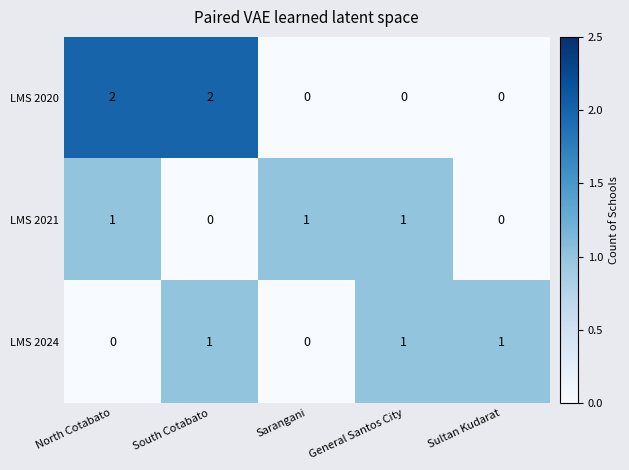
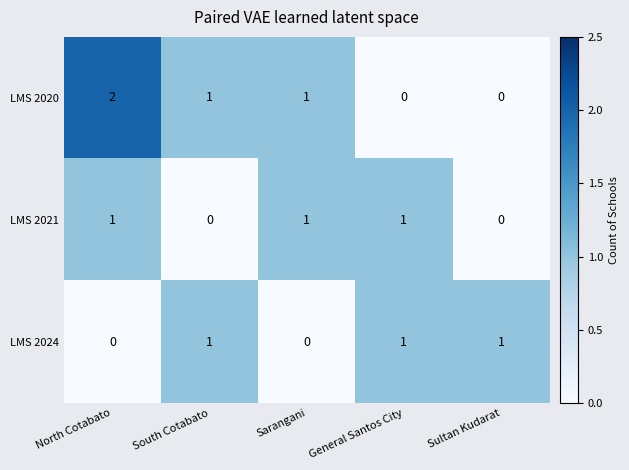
LMS 2020, South Cotabato: 2 -> 1
LMS 2020, Sarangani: 0 -> 1
